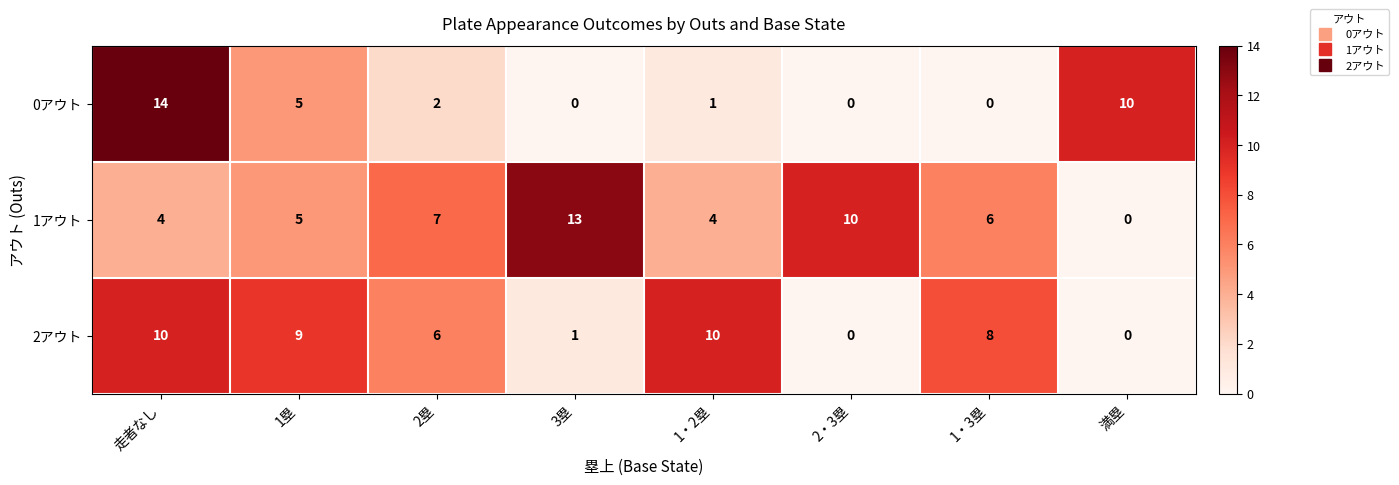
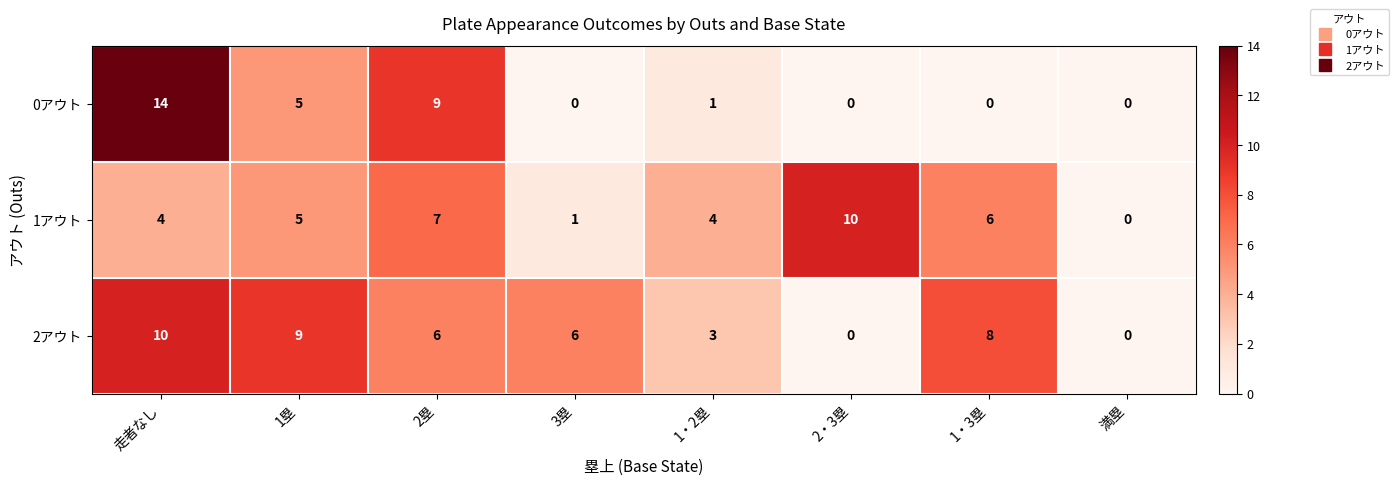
0アウト, 2塁: 2 -> 9
0アウト, 満塁: 10 -> 0
1アウト, 3塁: 13 -> 1
2アウト, 3塁: 1 -> 6
2アウト, 1・2塁: 10 -> 3
